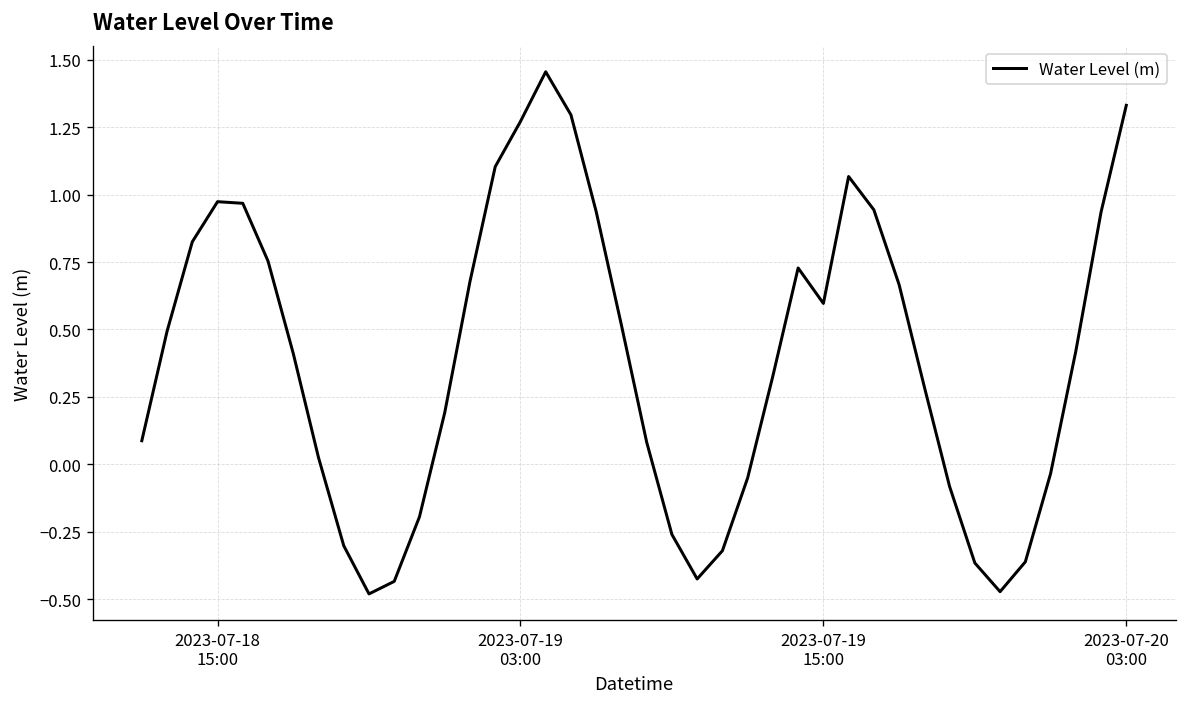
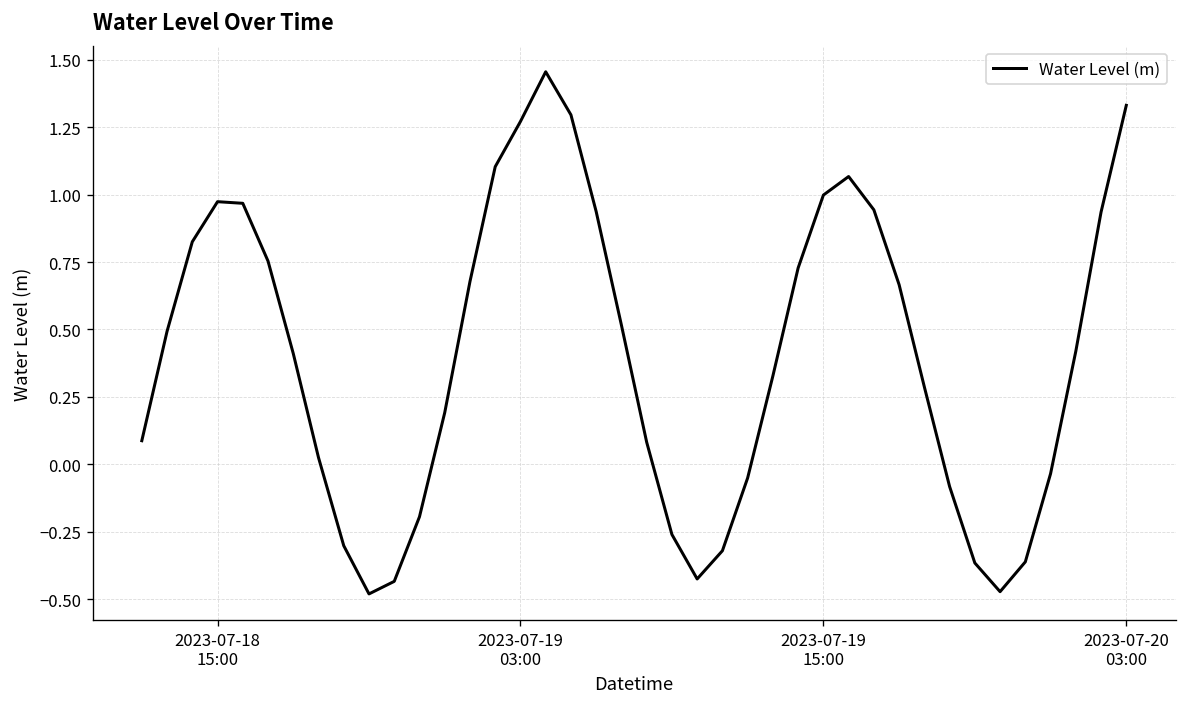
2023-07-19 15:00: 0.60 -> 1.00
